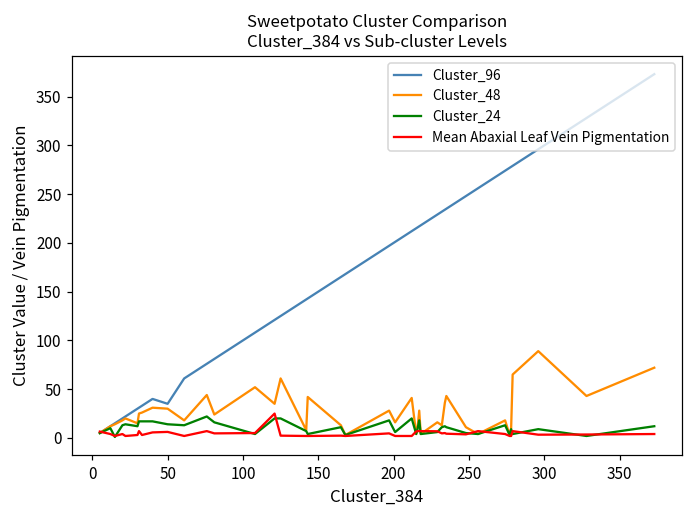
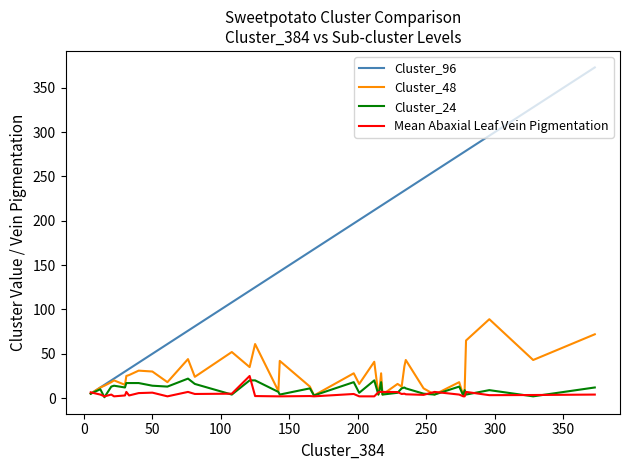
Cluster_96, 50: 40 -> 50
